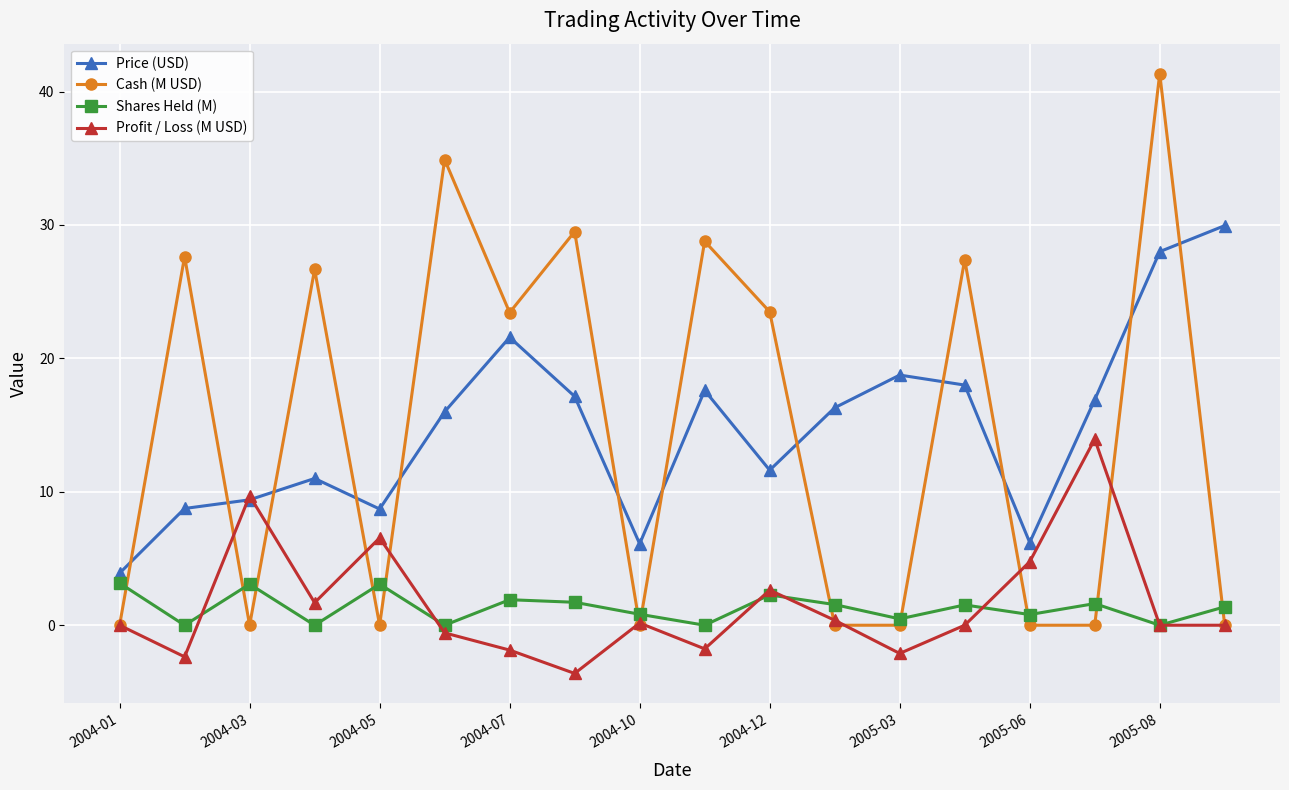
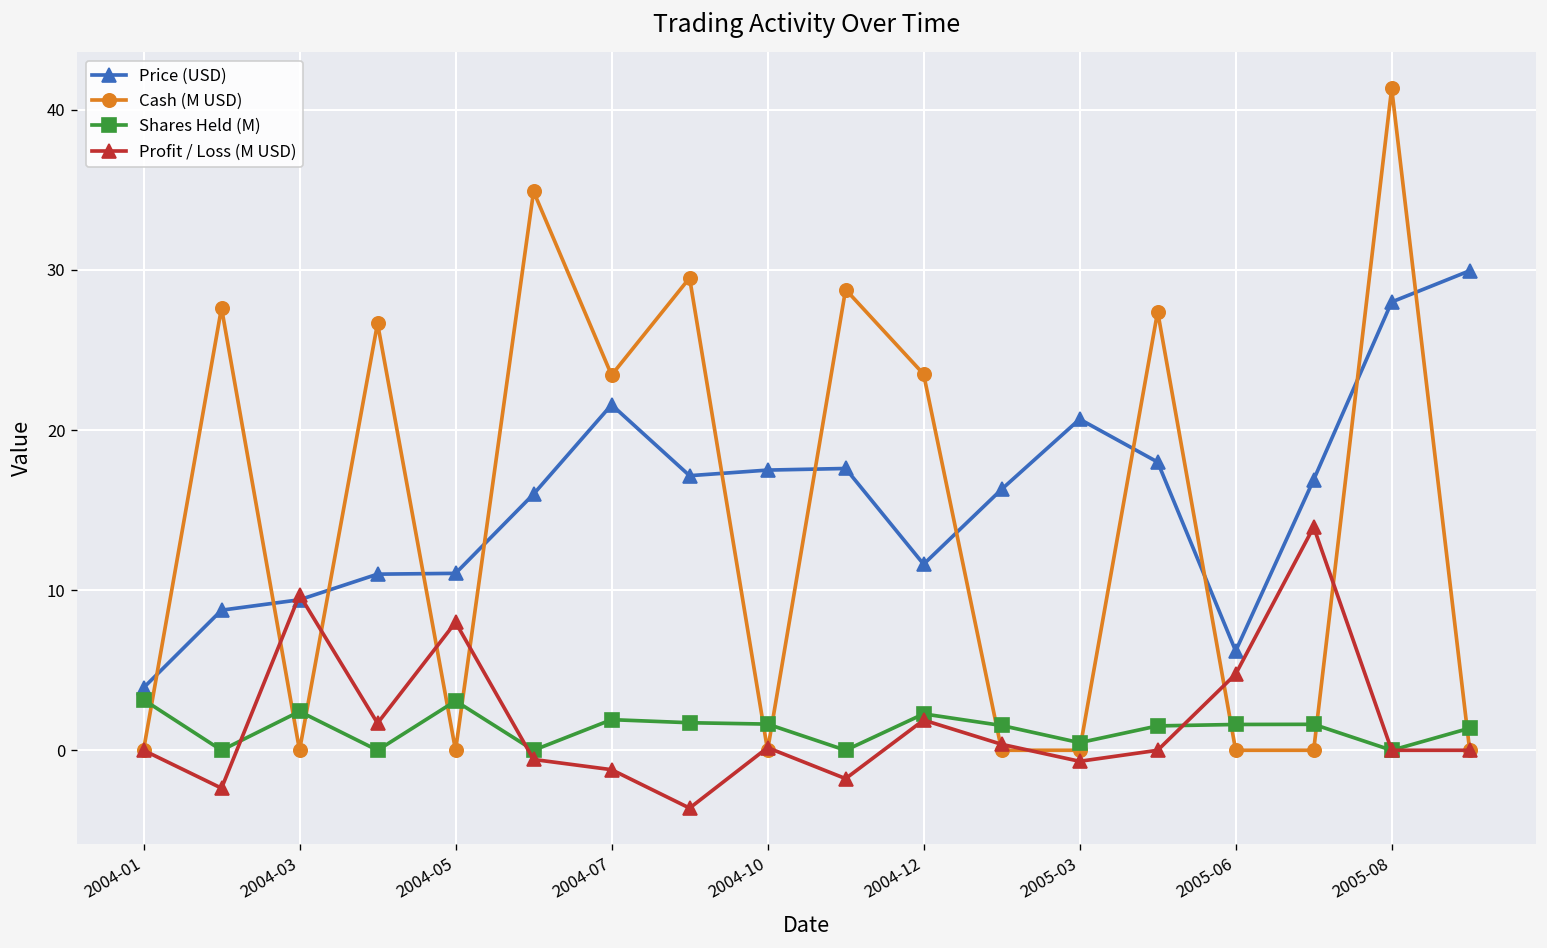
Shares Held (M), 2004-03: 3.1 -> 2.4
Price (USD), 2004-05: 8.7 -> 11.1
Profit / Loss (M USD), 2004-05: 6.5 -> 8.0
Profit / Loss (M USD), 2004-07: -1.9 -> -1.2
Price (USD), 2004-10: 6.1 -> 17.5
Shares Held (M), 2004-10: 0.8 -> 1.6
Profit / Loss (M USD), 2004-12: 2.6 -> 1.9
Price (USD), 2005-03: 18.8 -> 20.7
Profit / Loss (M USD), 2005-03: -2.1 -> -0.7
Shares Held (M), 2005-06: 0.8 -> 1.6
